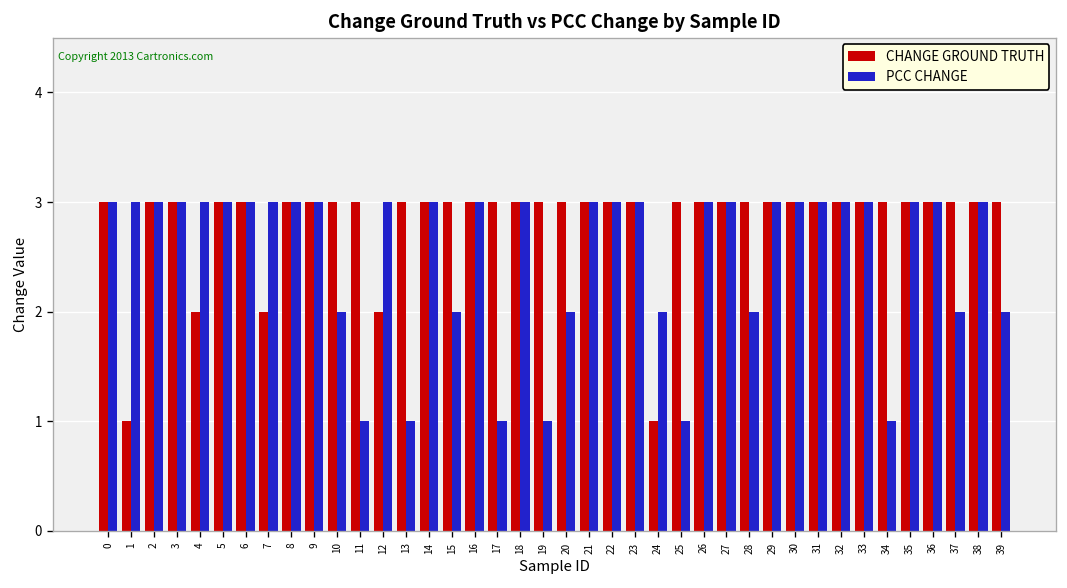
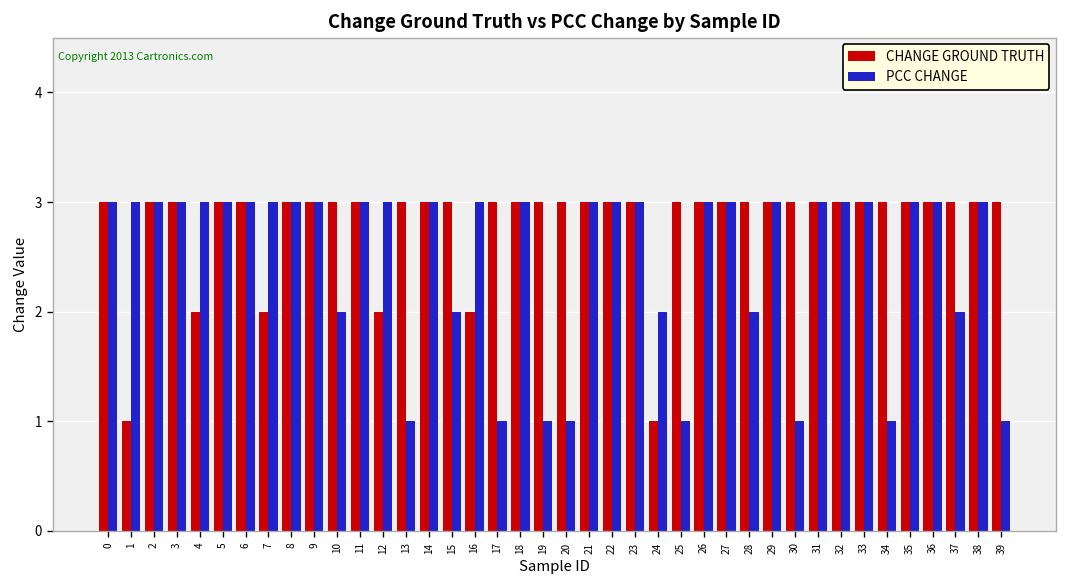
PCC CHANGE, 11: 1 -> 3
CHANGE GROUND TRUTH, 16: 3 -> 2
PCC CHANGE, 20: 2 -> 1
PCC CHANGE, 30: 3 -> 1
PCC CHANGE, 39: 2 -> 1
